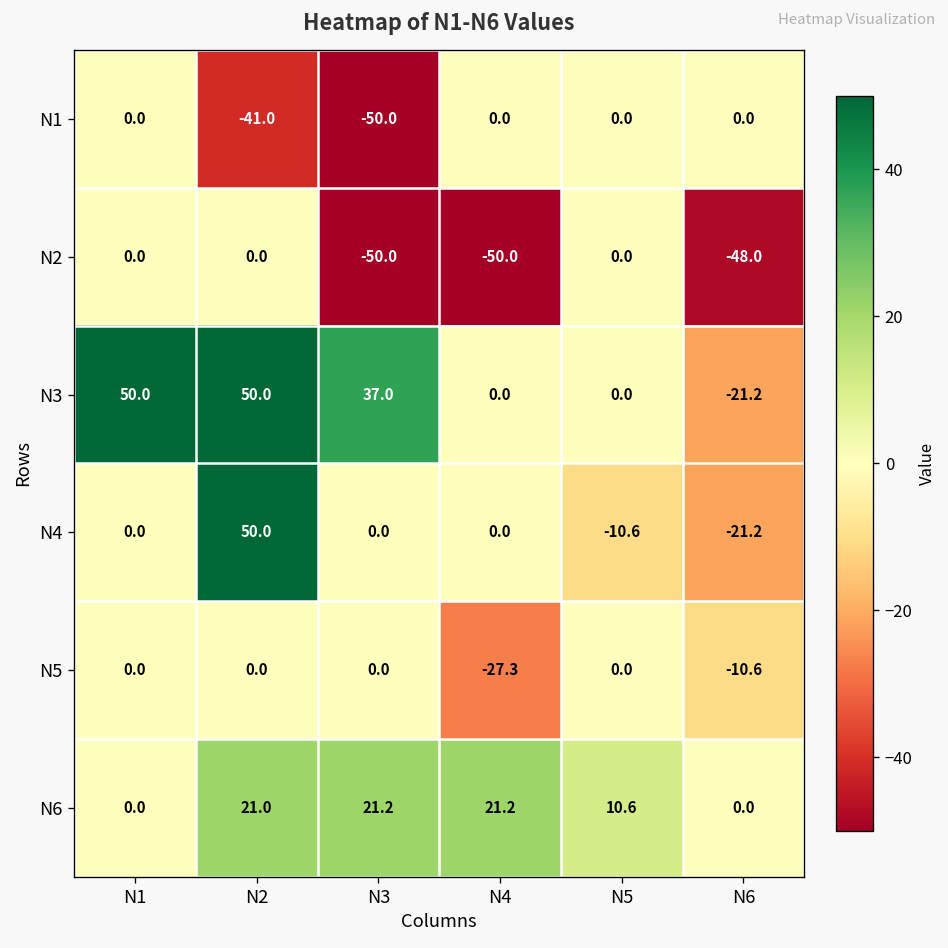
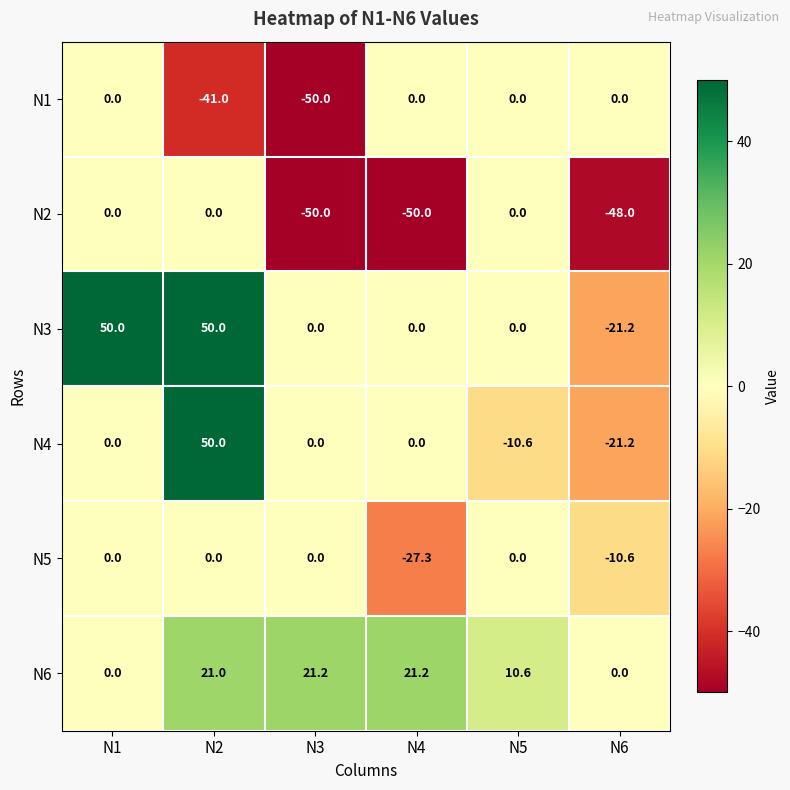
N3, N3: 37.0 -> 0.0
